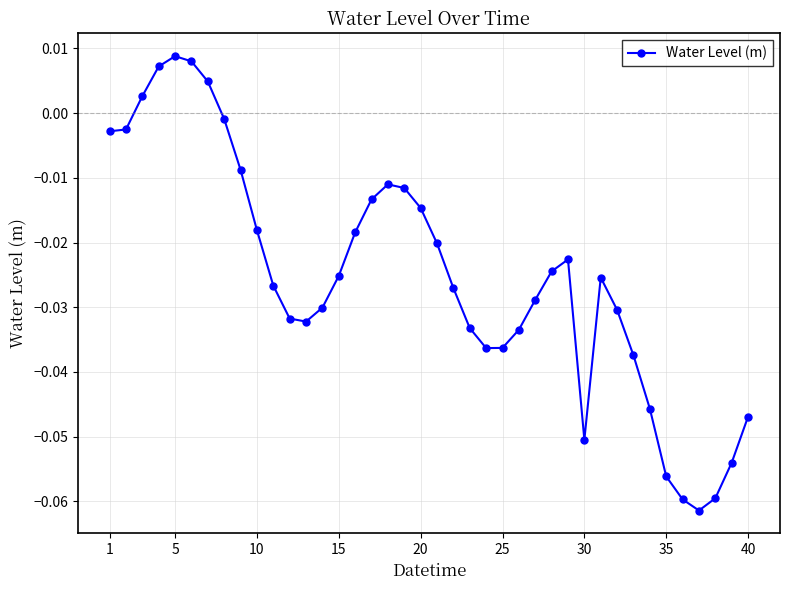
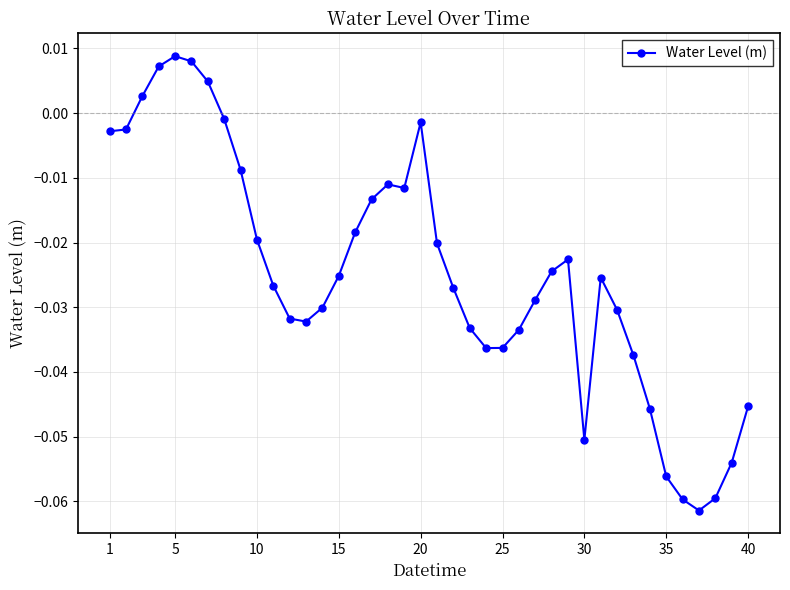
10: -0.018 -> -0.020
20: -0.015 -> -0.001
40: -0.047 -> -0.045
